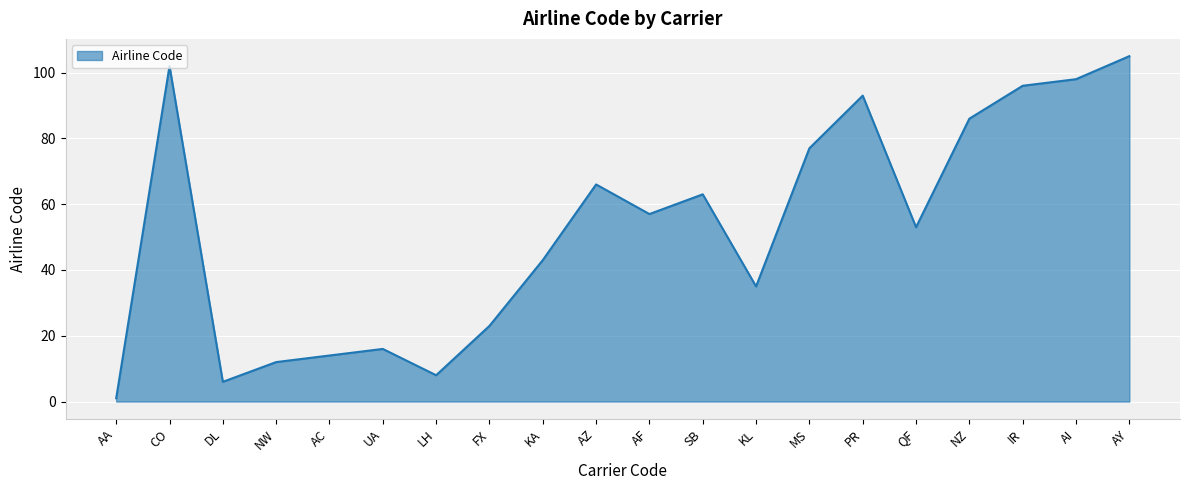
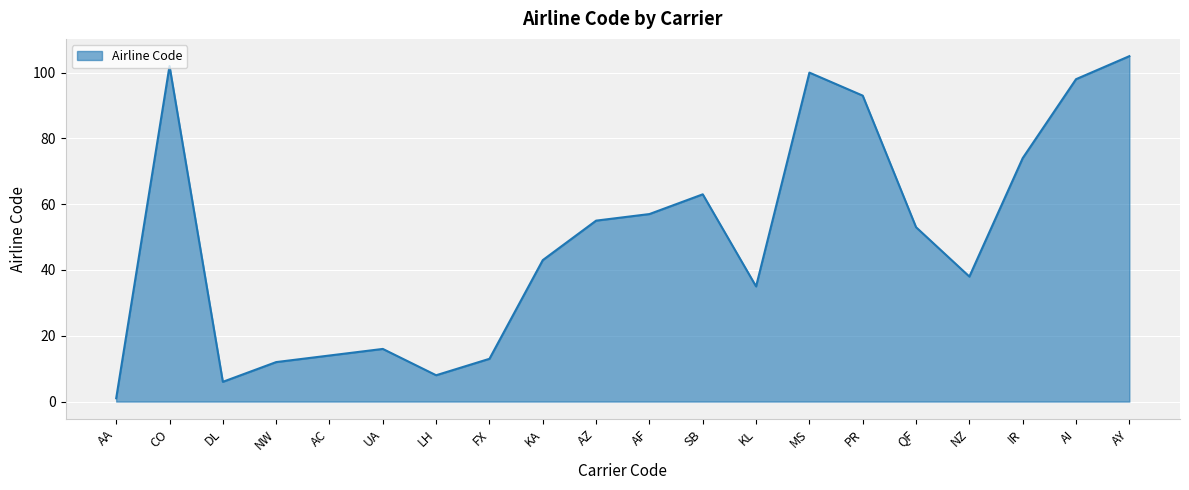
FX: 23 -> 13
AZ: 66 -> 55
MS: 77 -> 100
NZ: 86 -> 38
IR: 96 -> 74
